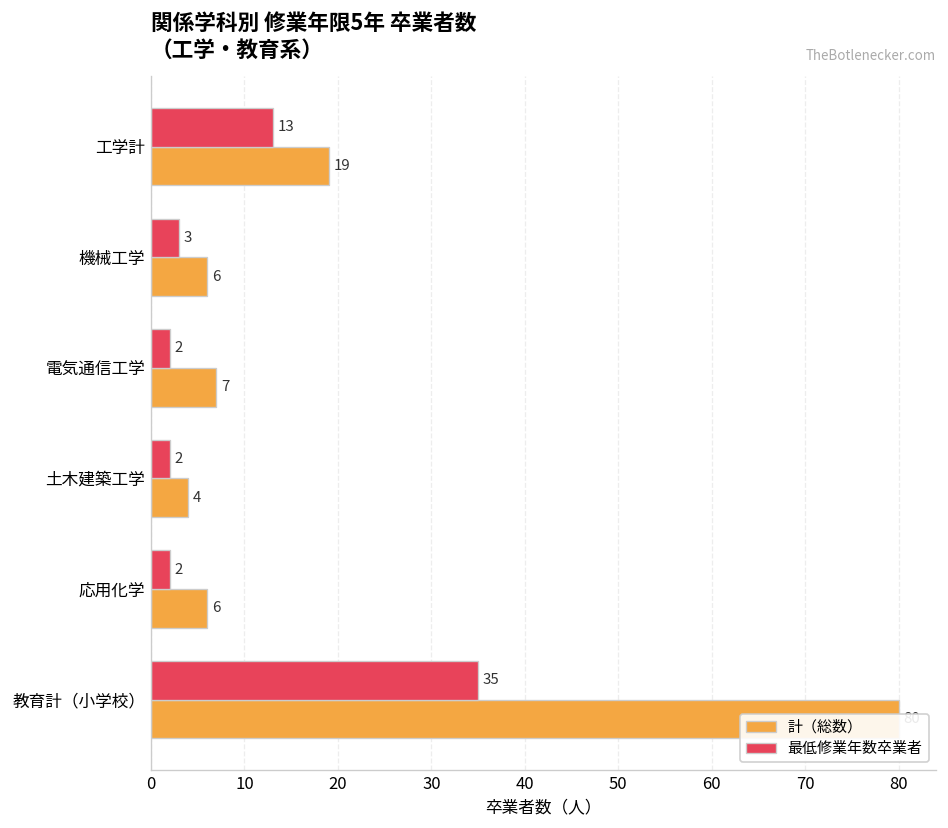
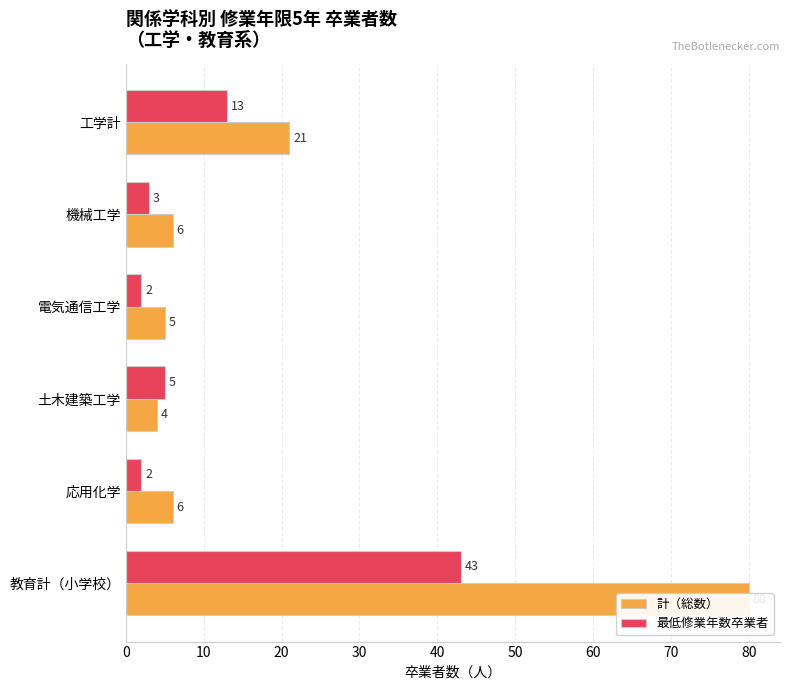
計（総数）, 工学計: 19 -> 21
計（総数）, 電気通信工学: 7 -> 5
最低修業年数卒業者, 土木建築工学: 2 -> 5
最低修業年数卒業者, 教育計（小学校）: 35 -> 43
